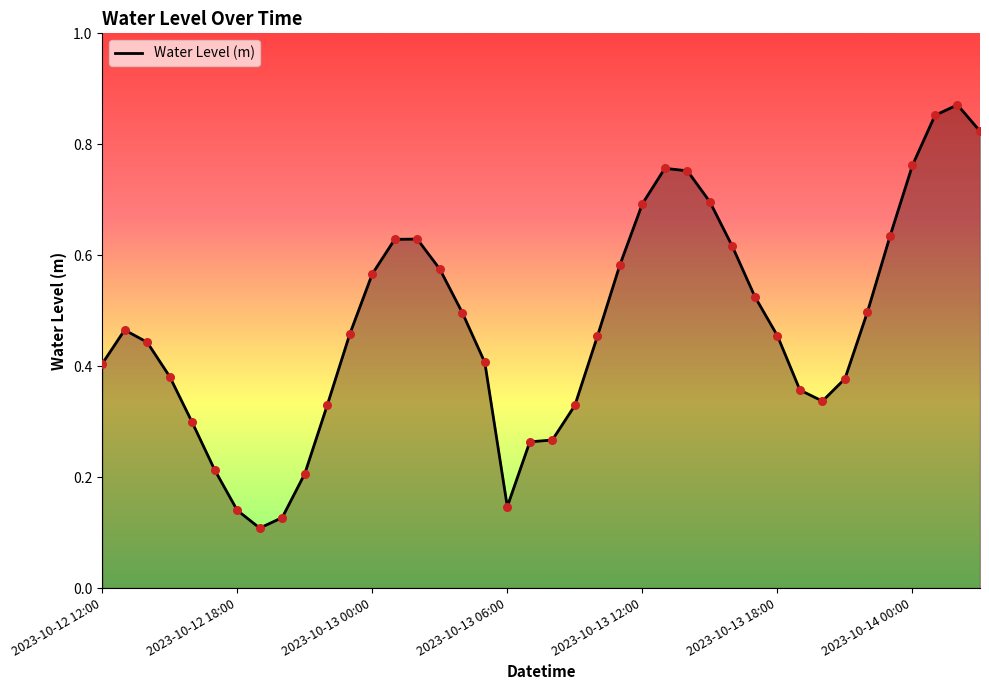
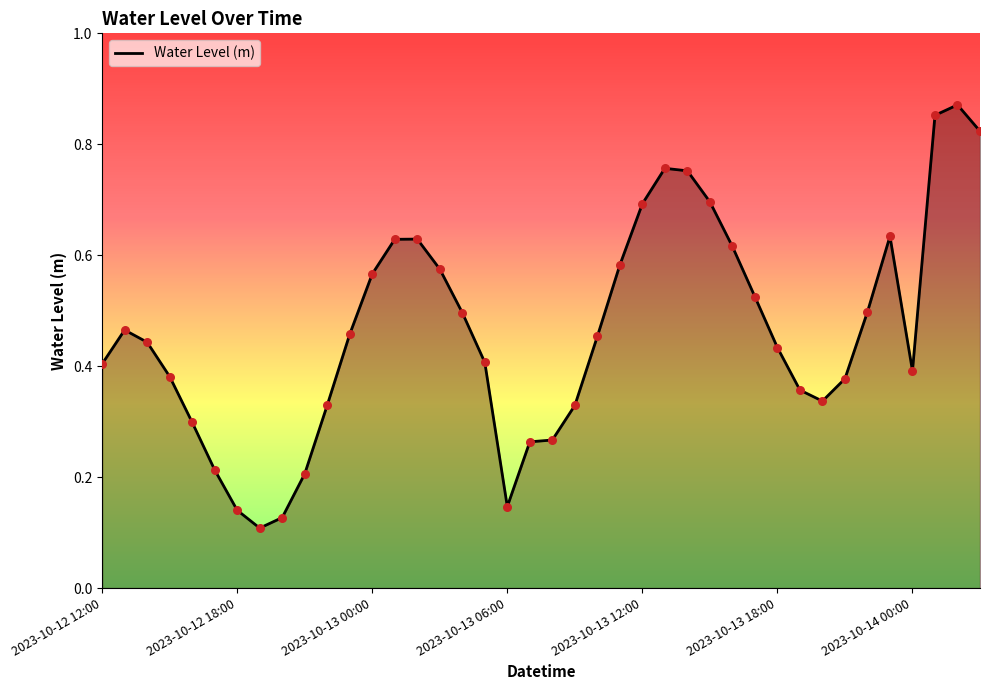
2023-10-13 18:00: 0.45 -> 0.43
2023-10-14 00:00: 0.76 -> 0.39
